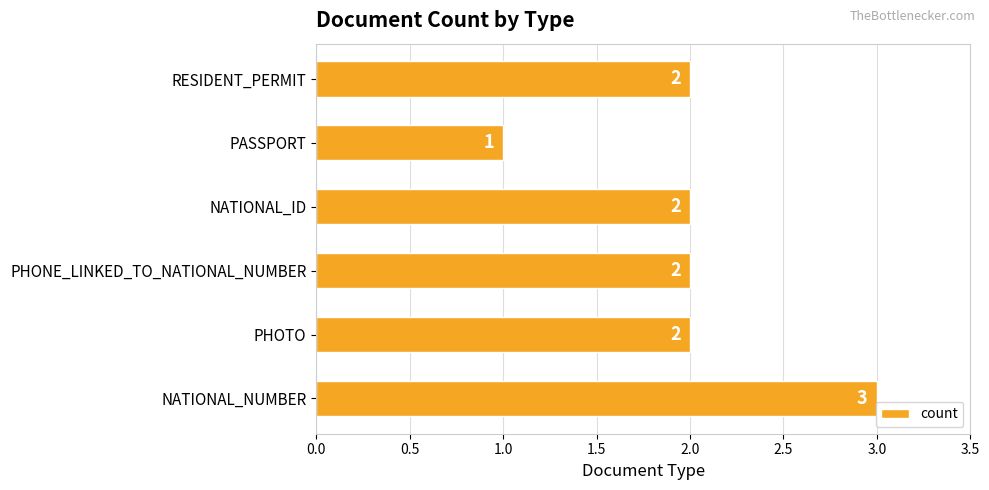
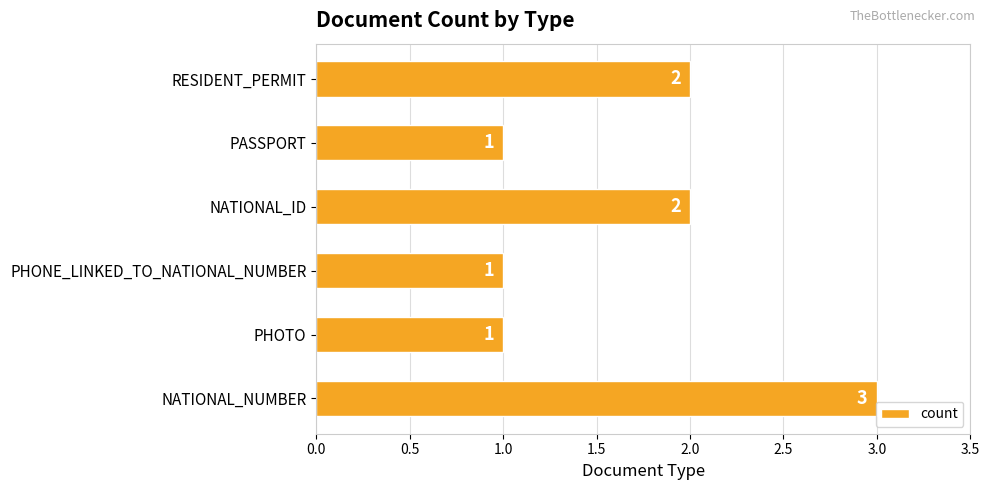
PHONE_LINKED_TO_NATIONAL_NUMBER: 2 -> 1
PHOTO: 2 -> 1
